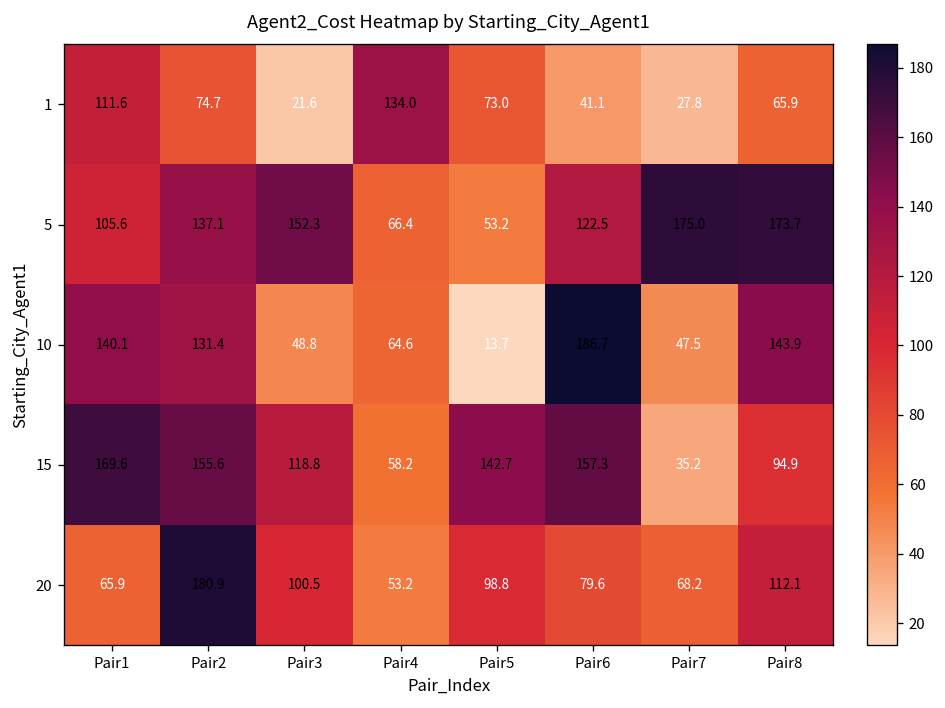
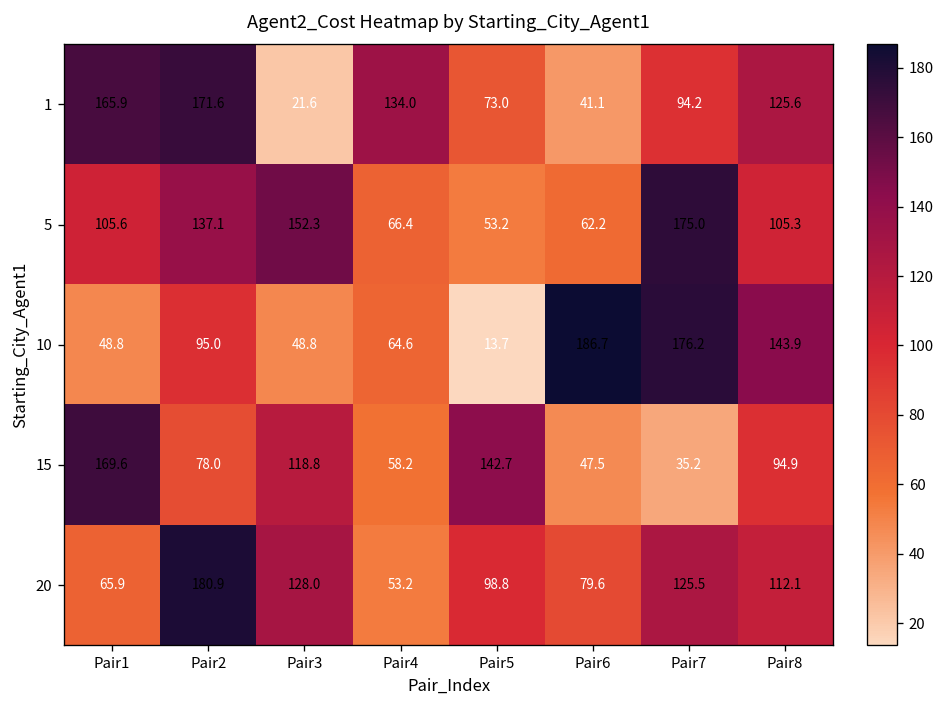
1, Pair1: 111.6 -> 165.9
1, Pair2: 74.7 -> 171.6
1, Pair7: 27.8 -> 94.2
1, Pair8: 65.9 -> 125.6
5, Pair6: 122.5 -> 62.2
5, Pair8: 173.7 -> 105.3
10, Pair1: 140.1 -> 48.8
10, Pair2: 131.4 -> 95.0
10, Pair7: 47.5 -> 176.2
15, Pair2: 155.6 -> 78.0
15, Pair6: 157.3 -> 47.5
20, Pair3: 100.5 -> 128.0
20, Pair7: 68.2 -> 125.5
